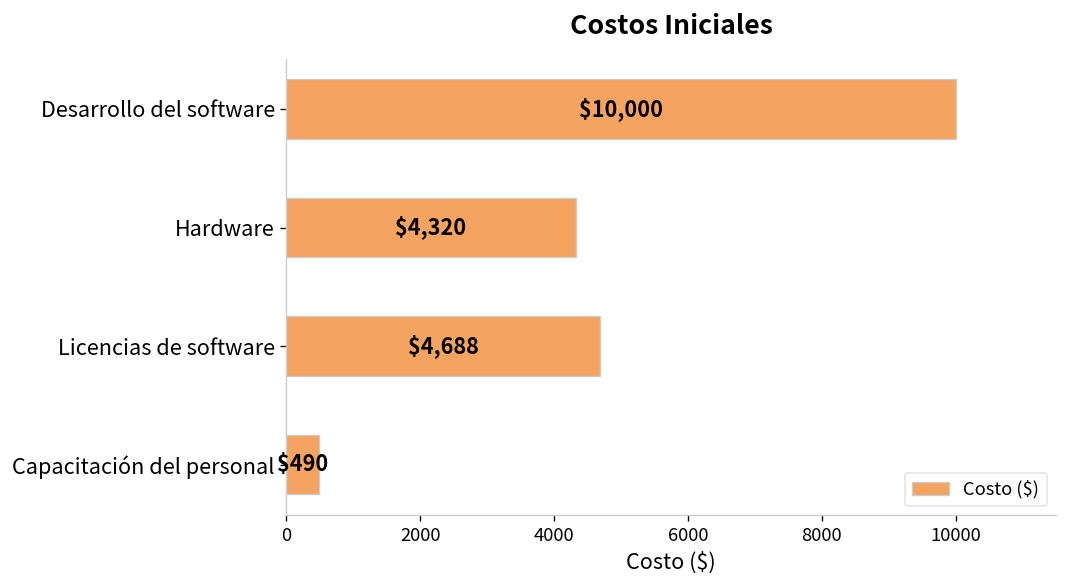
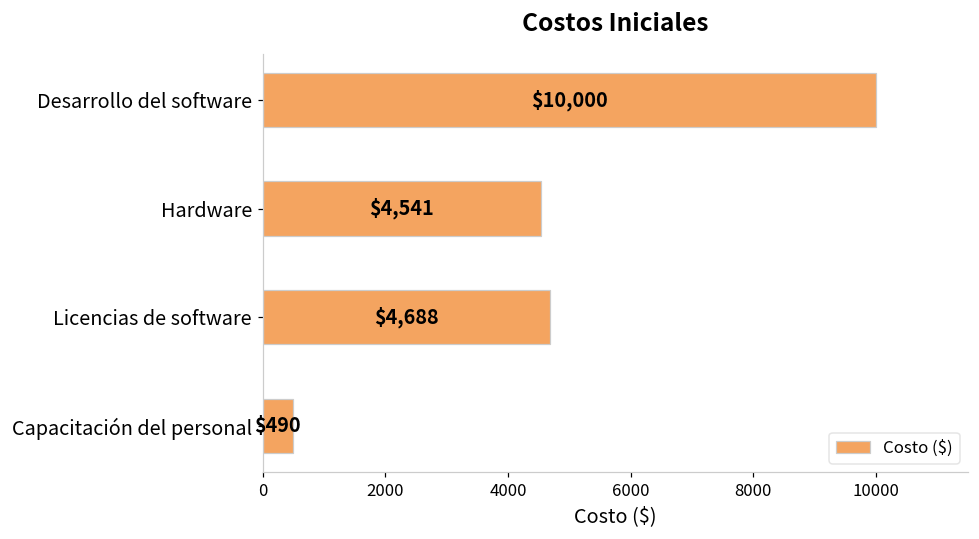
Hardware: $4,320 -> $4,541
